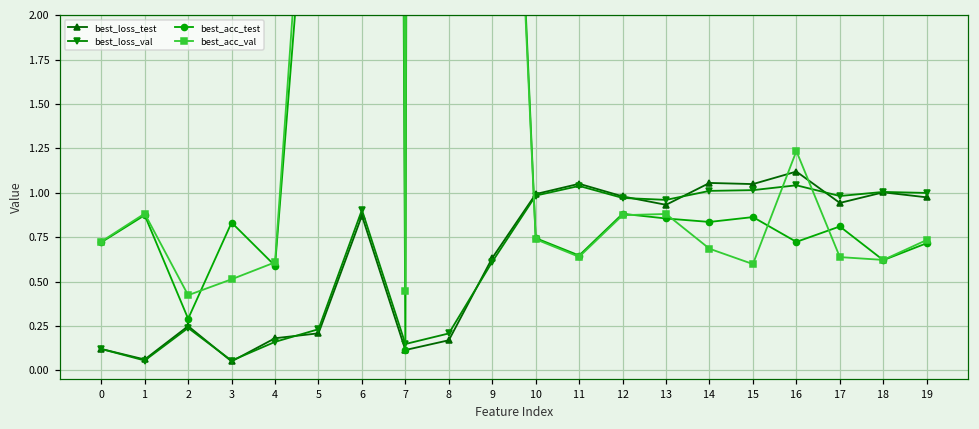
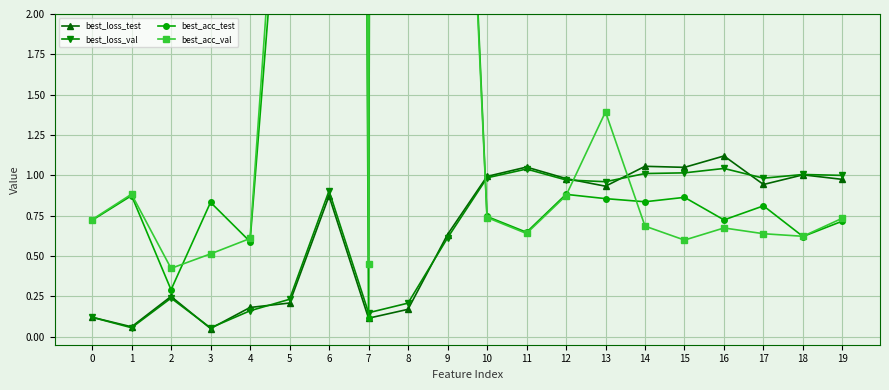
best_acc_val, 13: 0.88 -> 1.39
best_acc_val, 16: 1.24 -> 0.67
